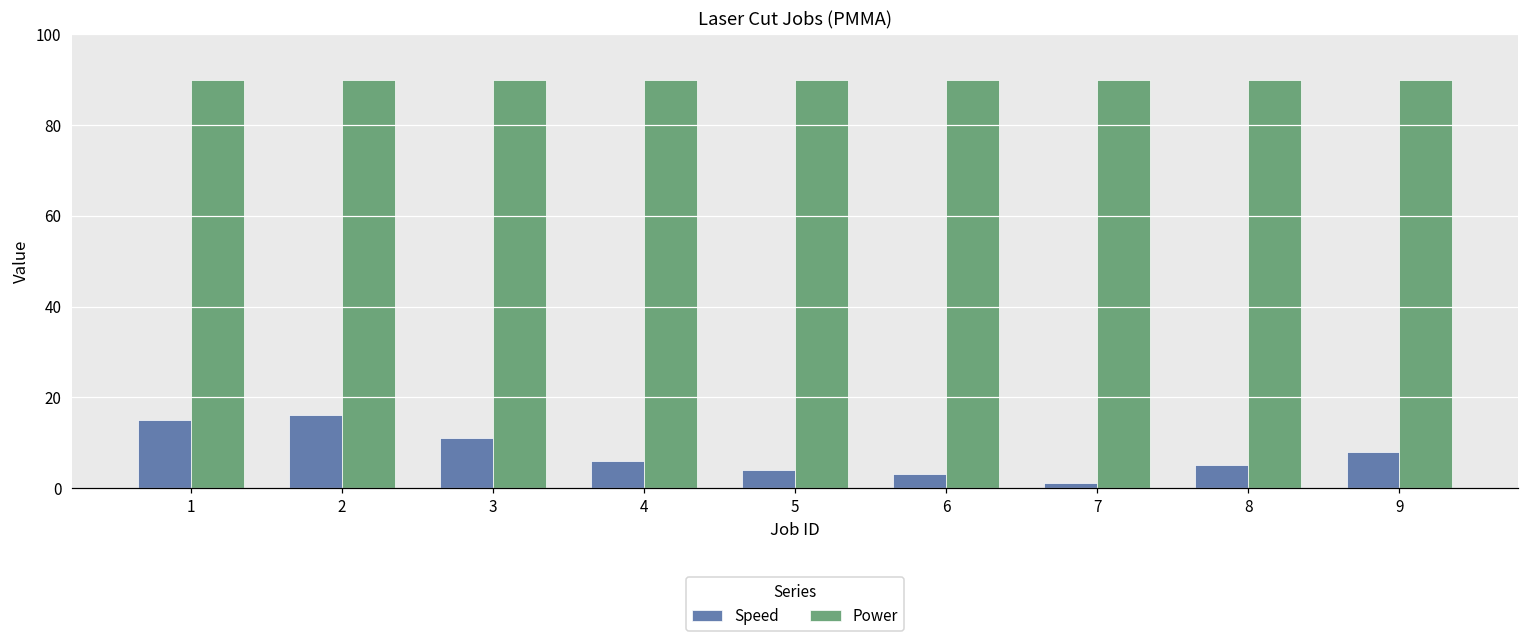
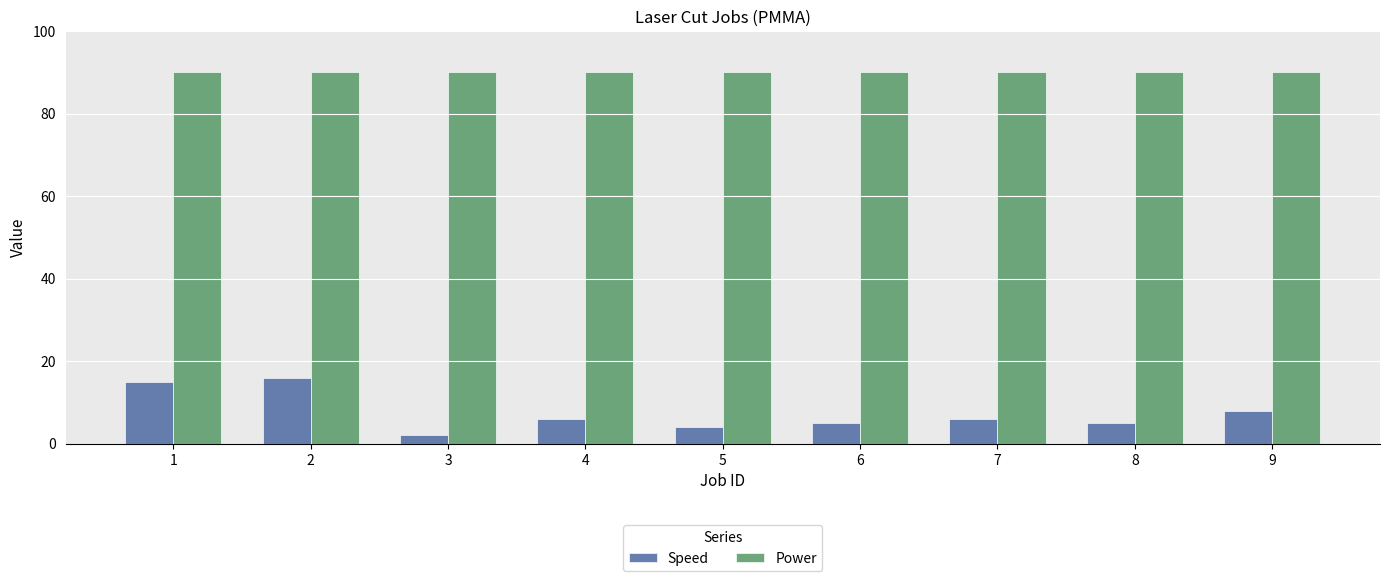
Speed, 3: 11 -> 2
Speed, 6: 3 -> 5
Speed, 7: 1 -> 6
